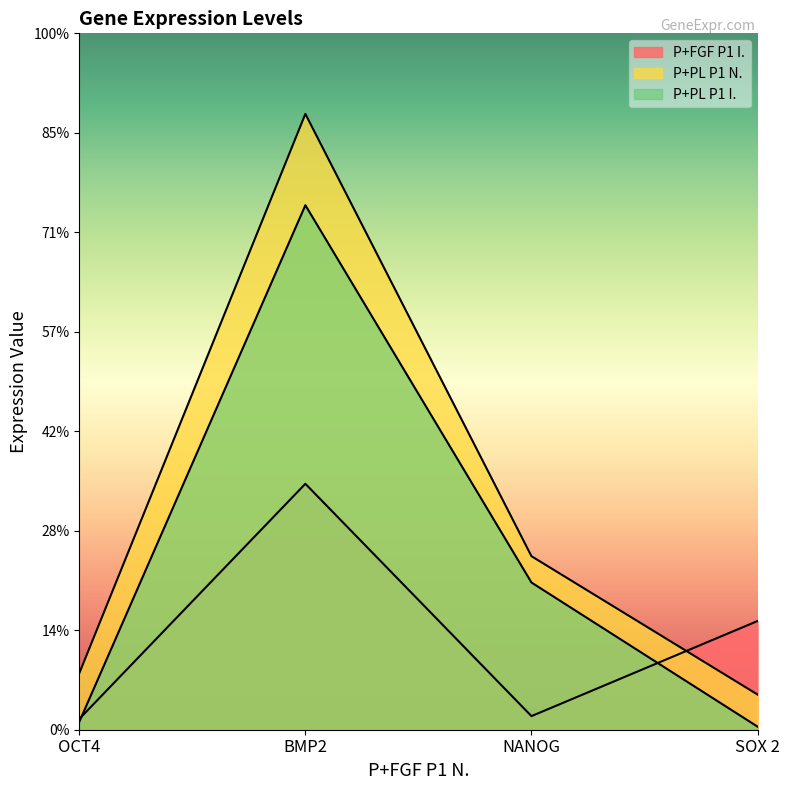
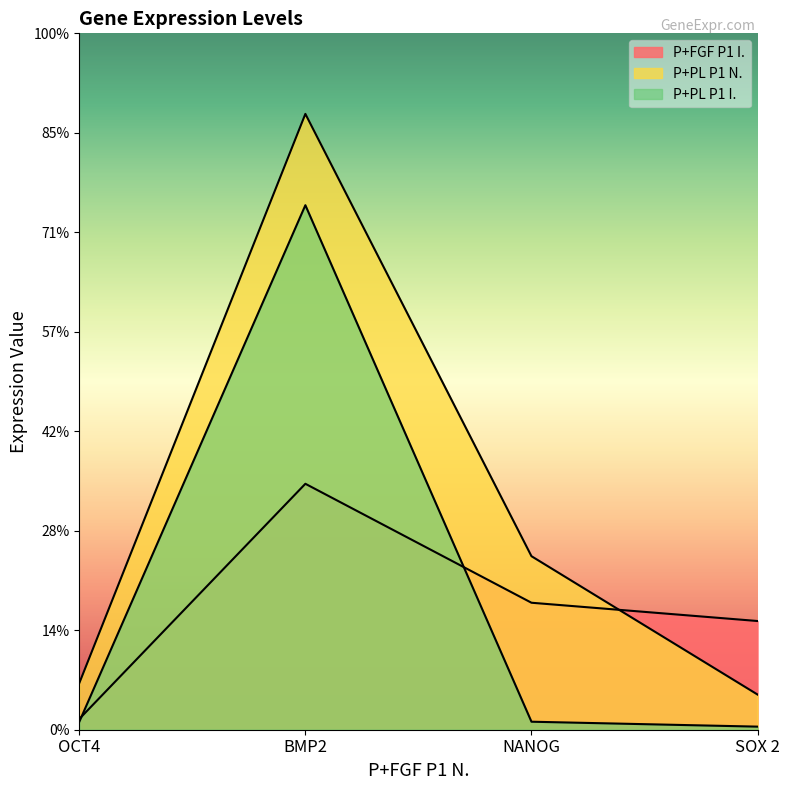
P+PL P1 N., OCT4: 8% -> 7%
P+FGF P1 I., NANOG: 2% -> 18%
P+PL P1 I., NANOG: 21% -> 1%
